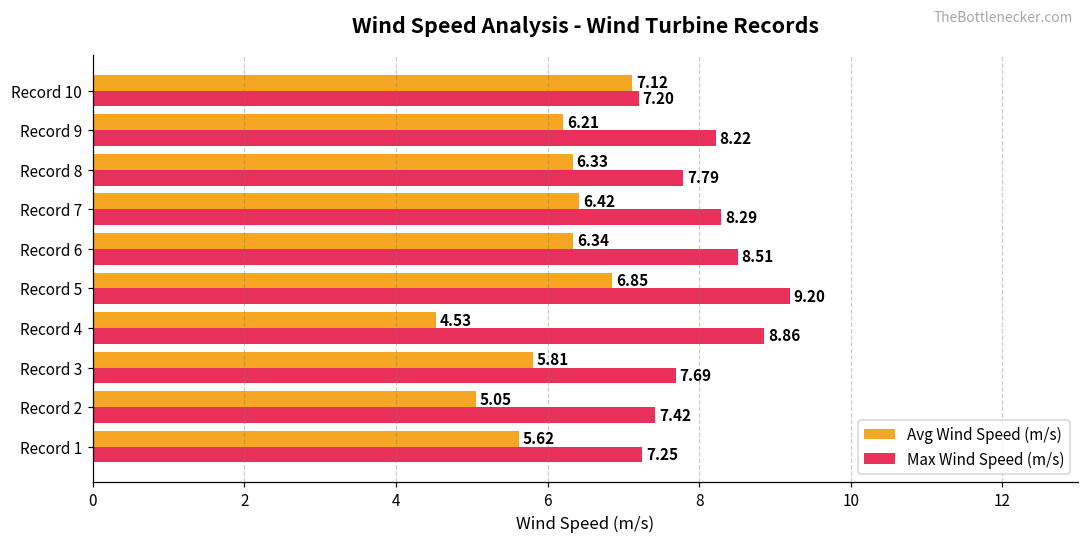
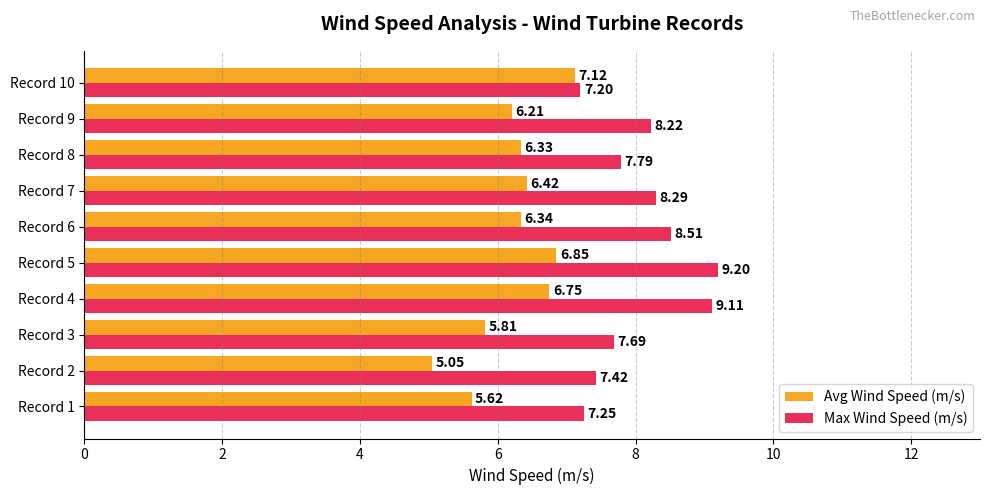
Avg Wind Speed (m/s), Record 4: 4.53 -> 6.75
Max Wind Speed (m/s), Record 4: 8.86 -> 9.11
